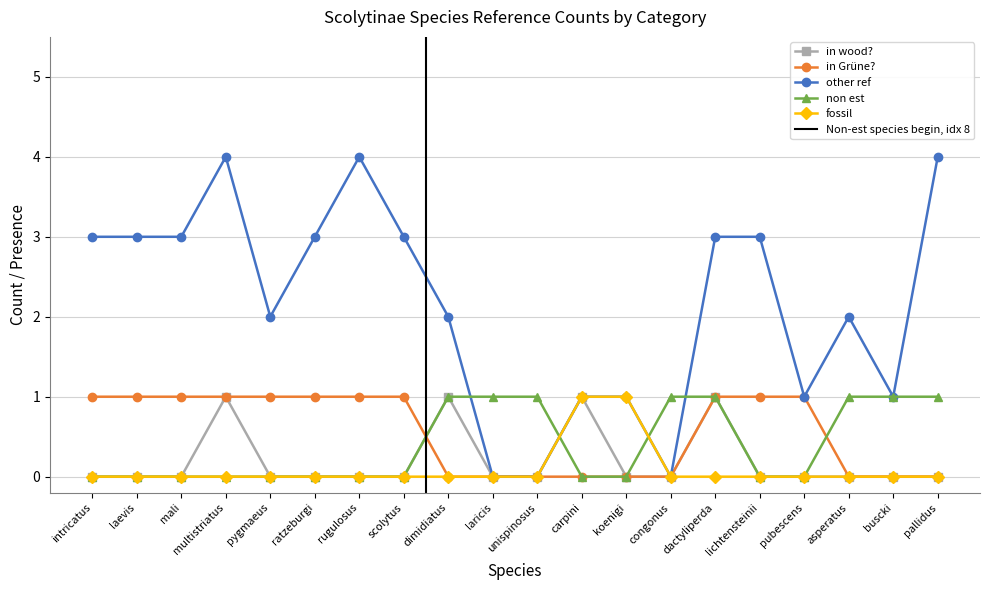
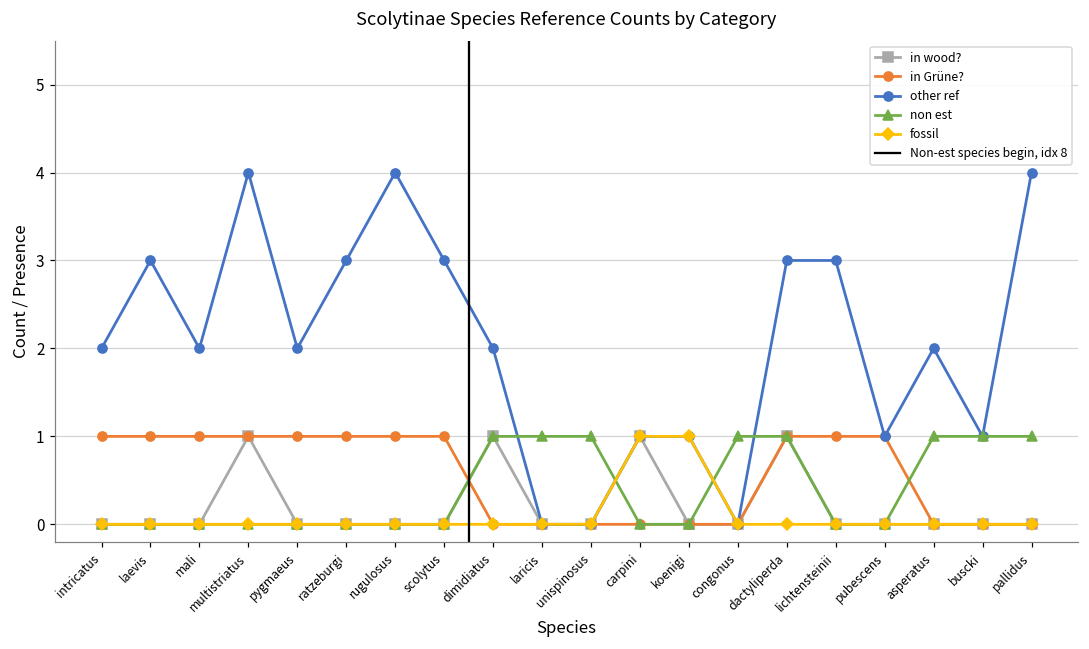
other ref, intricatus: 3 -> 2
other ref, mali: 3 -> 2
